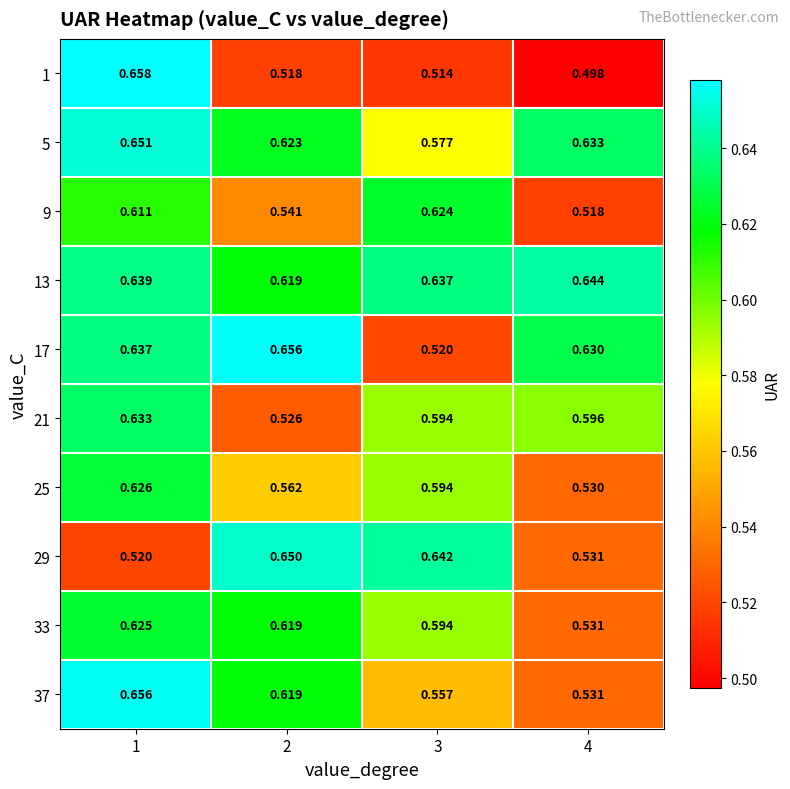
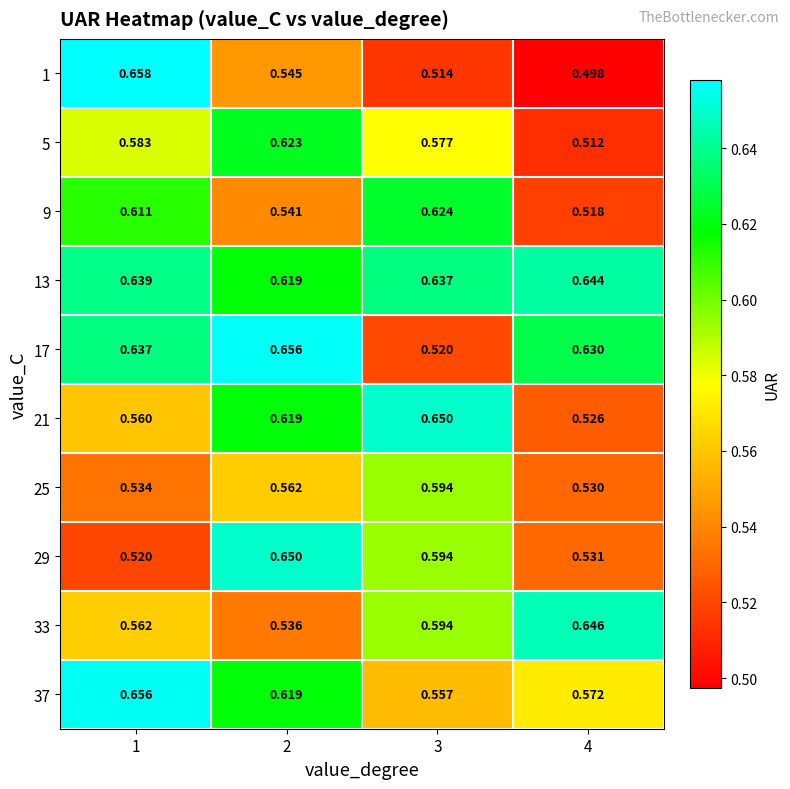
1, 2: 0.518 -> 0.545
5, 1: 0.651 -> 0.583
5, 4: 0.633 -> 0.512
21, 1: 0.633 -> 0.560
21, 2: 0.526 -> 0.619
21, 3: 0.594 -> 0.650
21, 4: 0.596 -> 0.526
25, 1: 0.626 -> 0.534
29, 3: 0.642 -> 0.594
33, 1: 0.625 -> 0.562
33, 2: 0.619 -> 0.536
33, 4: 0.531 -> 0.646
37, 4: 0.531 -> 0.572
